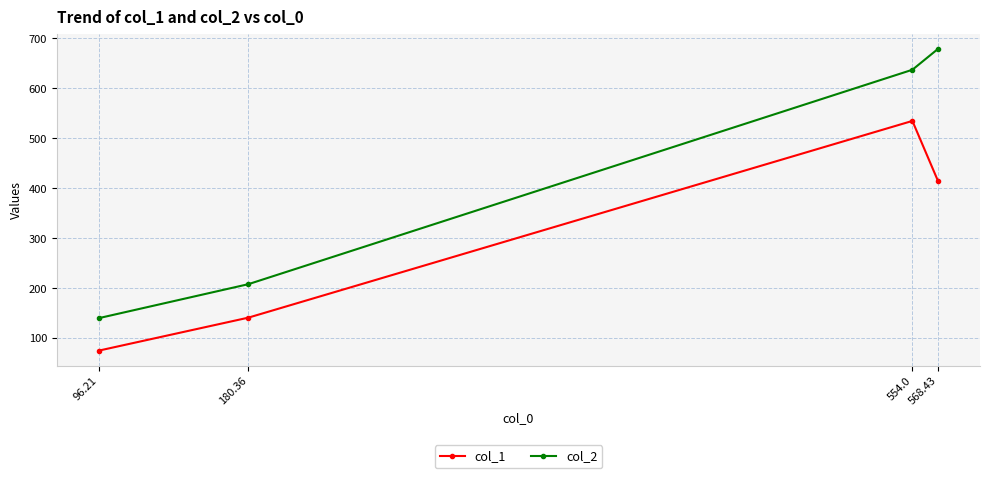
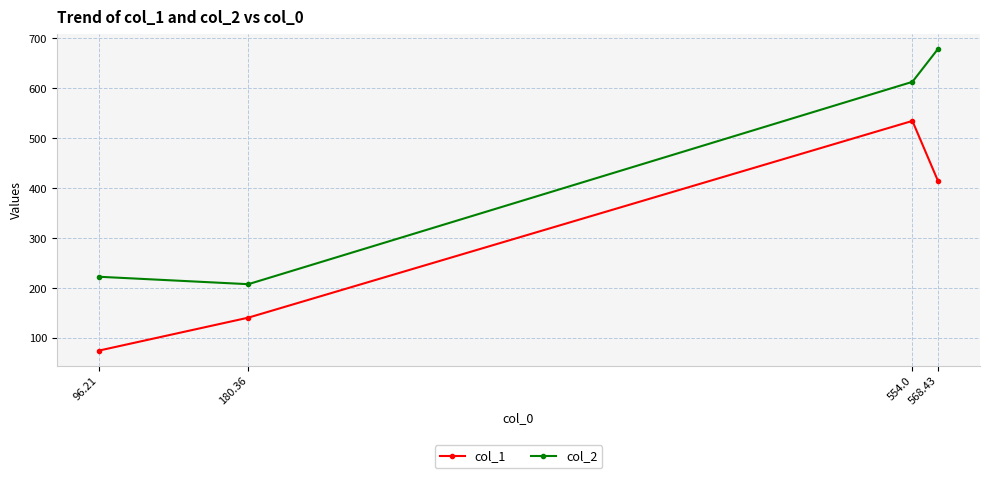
col_2, 96.21: 140 -> 220
col_2, 554.0: 640 -> 610
